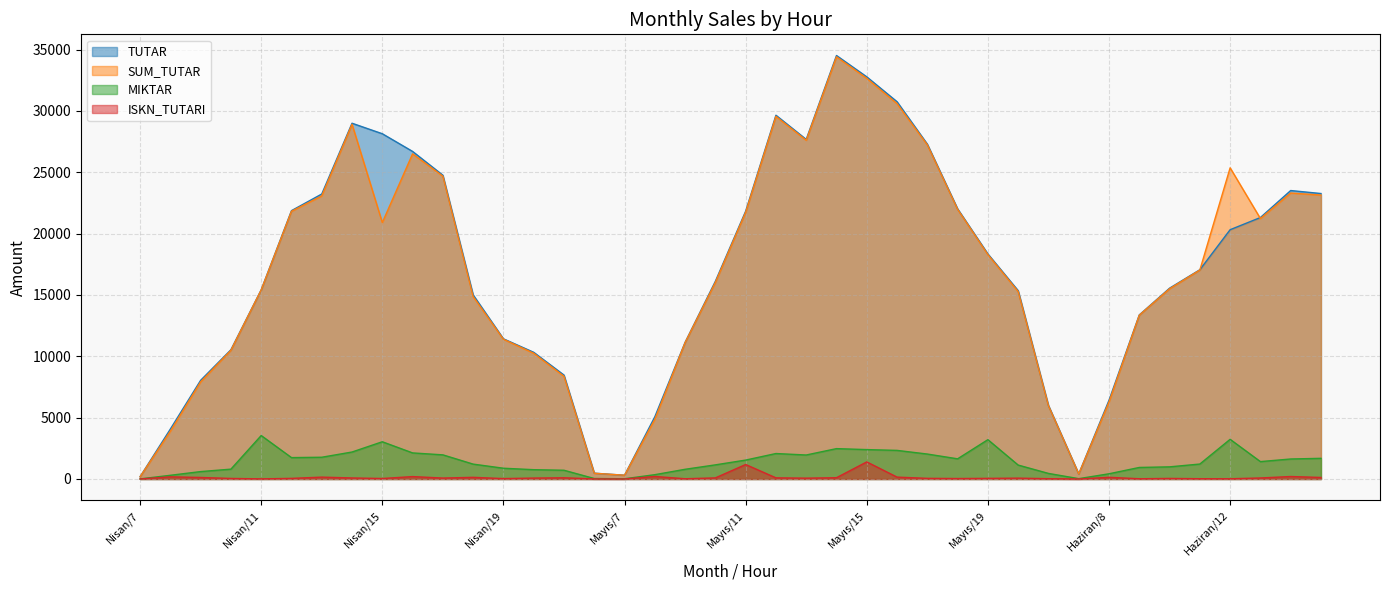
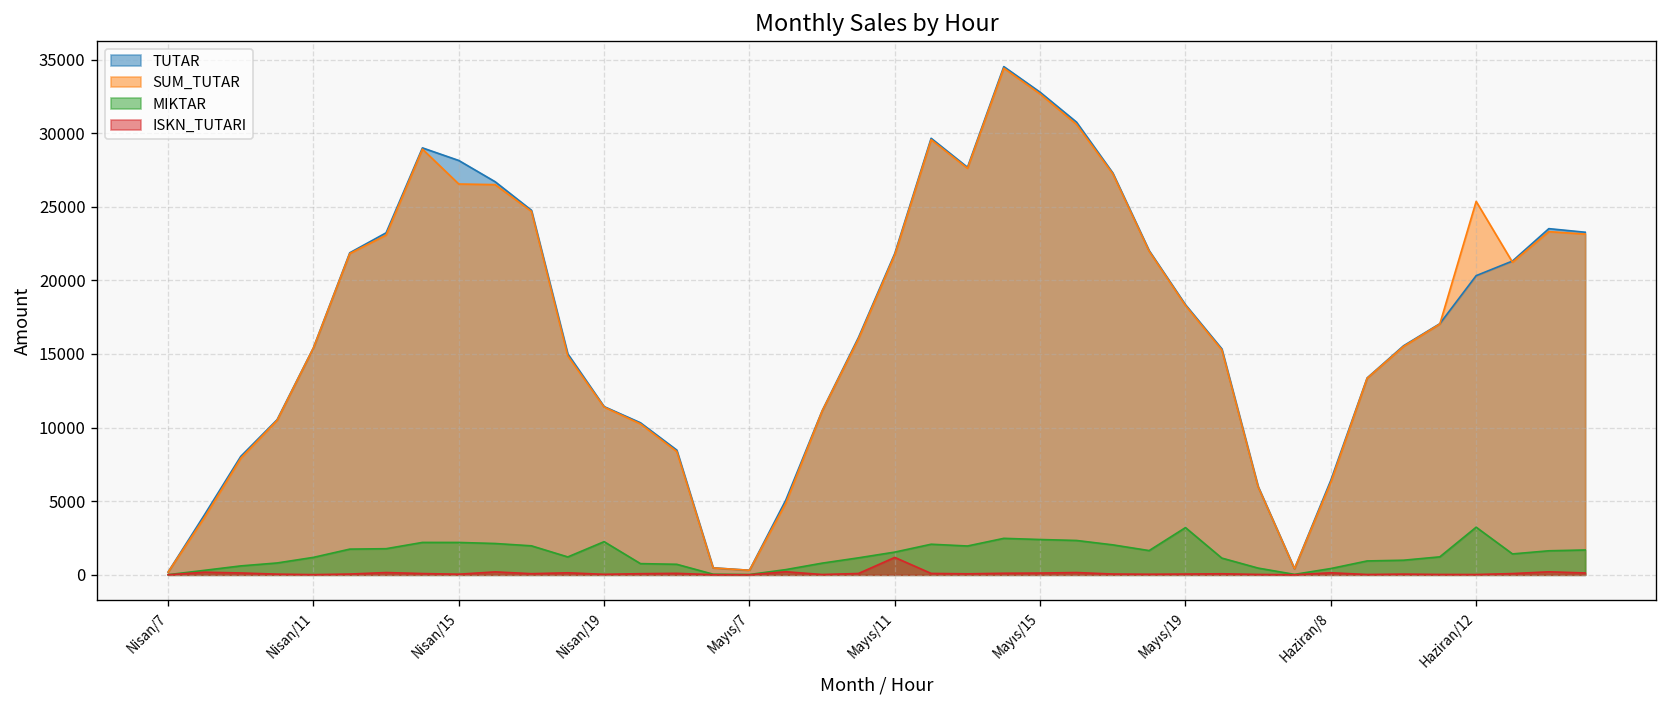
MIKTAR, Nisan/11: 3500 -> 1200
SUM_TUTAR, Nisan/15: 20900 -> 26500
MIKTAR, Nisan/15: 3000 -> 2200
MIKTAR, Nisan/19: 900 -> 2300
ISKN_TUTARI, Mayıs/15: 1400 -> 100
